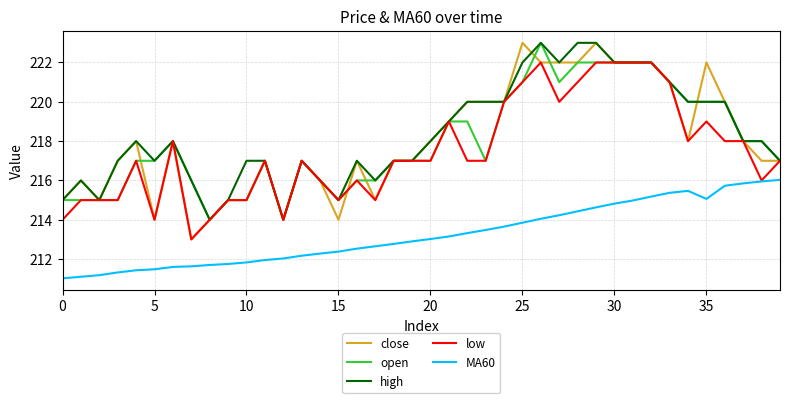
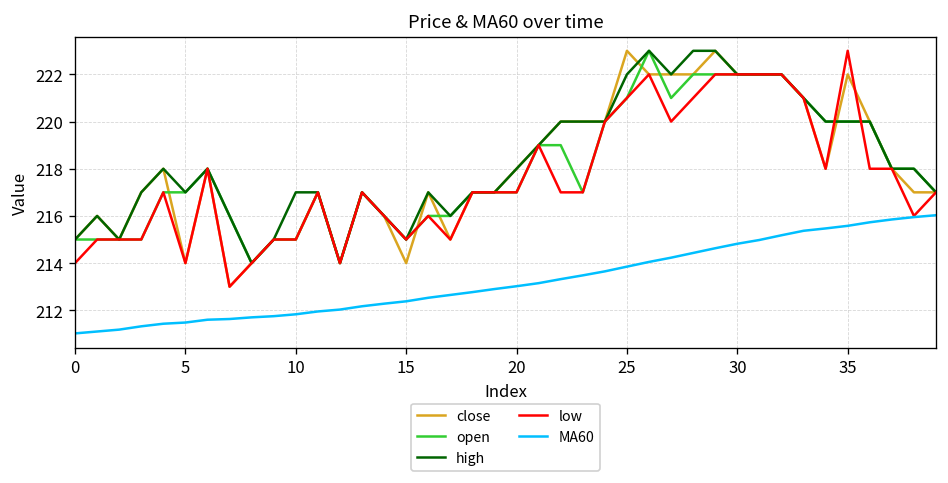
low, 35: 219 -> 223
MA60, 35: 215.1 -> 215.6
